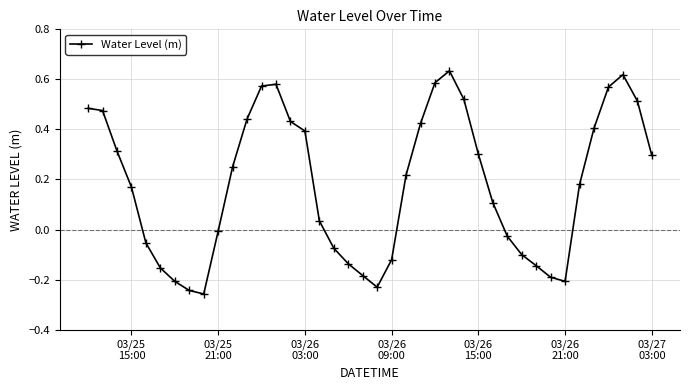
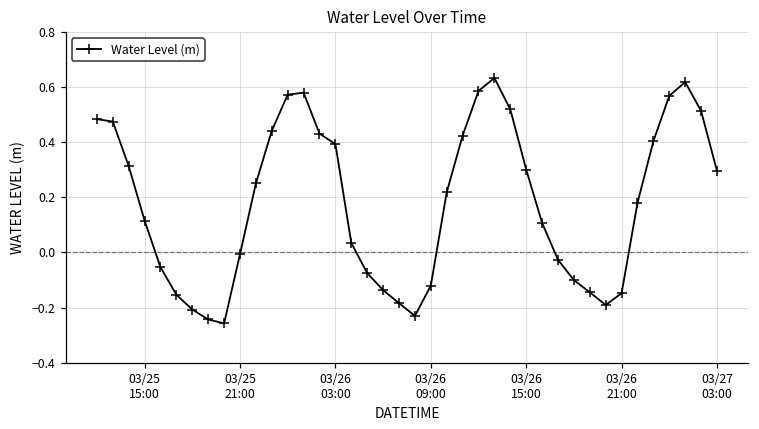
03/25 15:00: 0.17 -> 0.12
03/26 21:00: -0.21 -> -0.15
